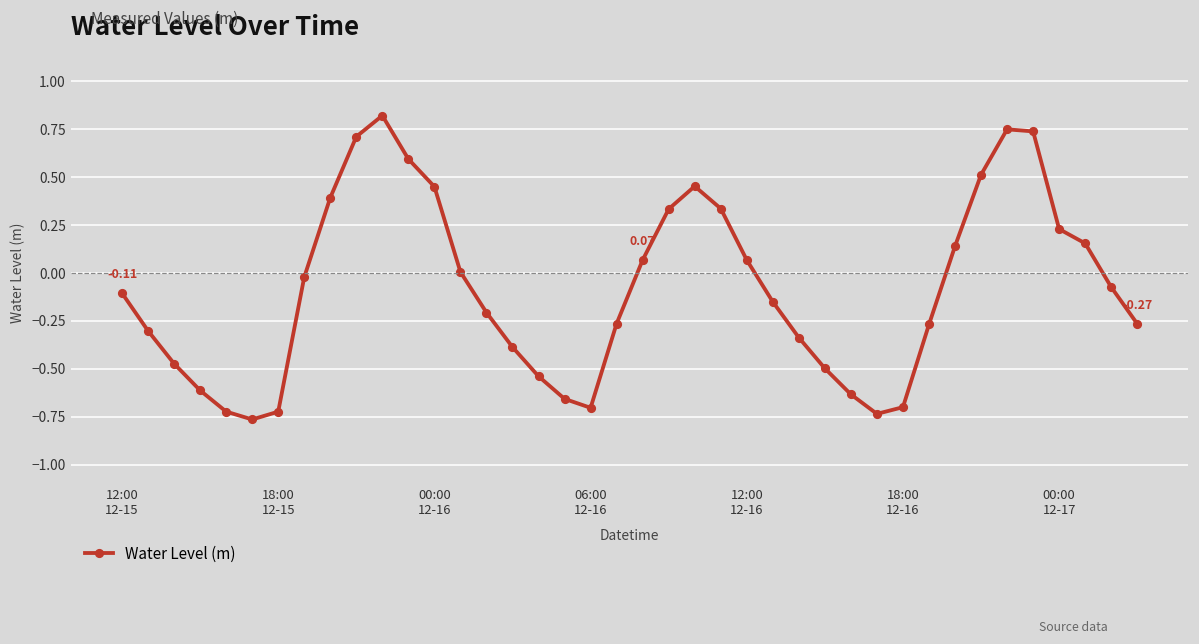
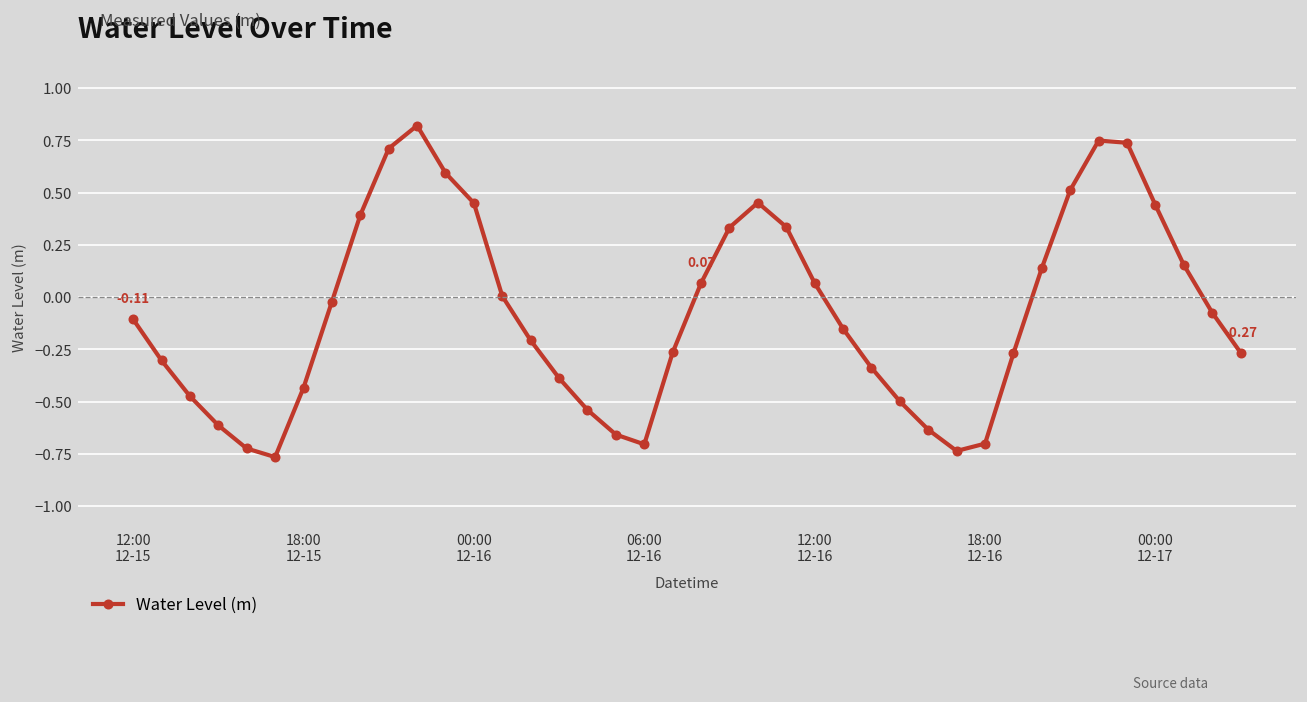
18:00 12-15: -0.72 -> -0.43
00:00 12-17: 0.23 -> 0.44
